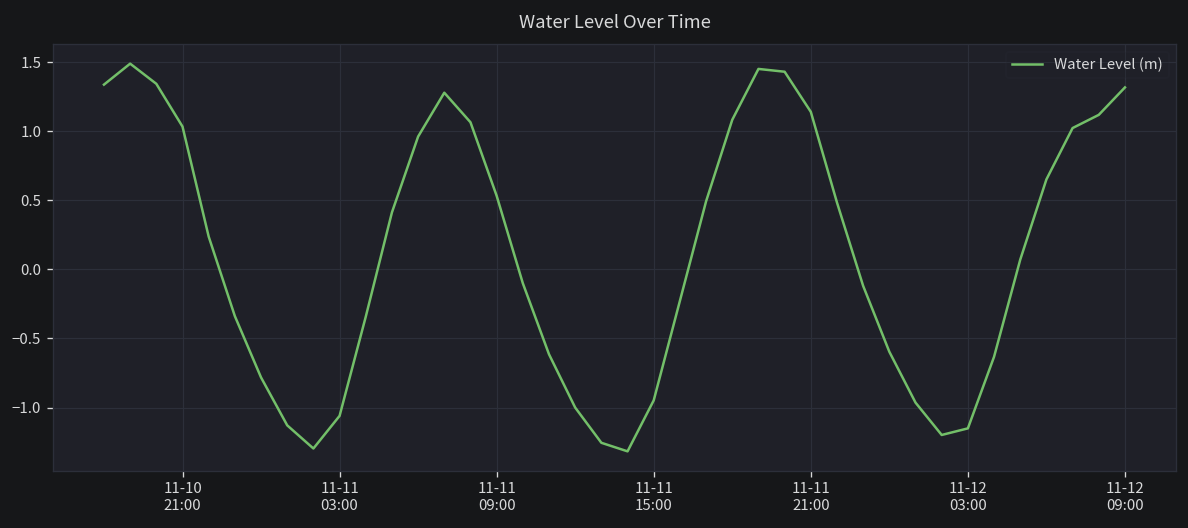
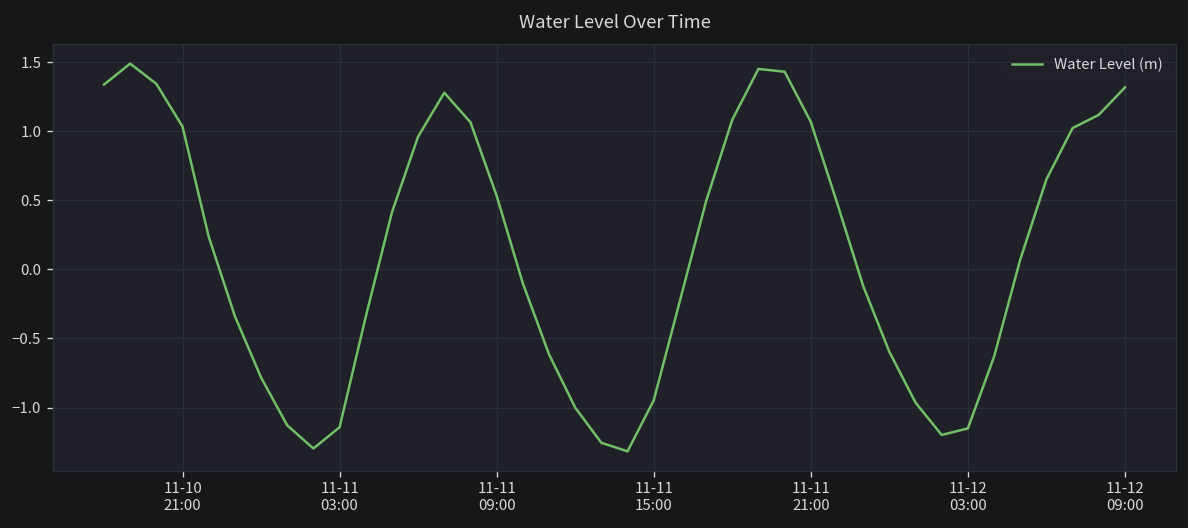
11-11 03:00: -1.06 -> -1.14
11-11 21:00: 1.14 -> 1.07
